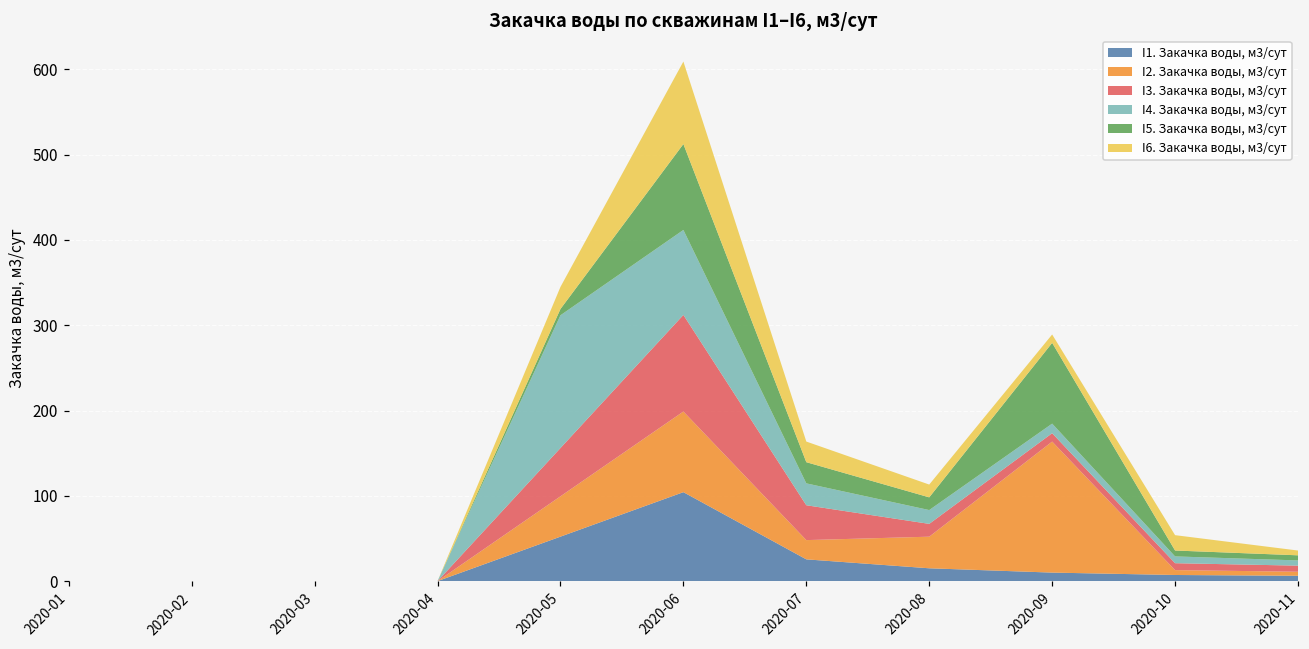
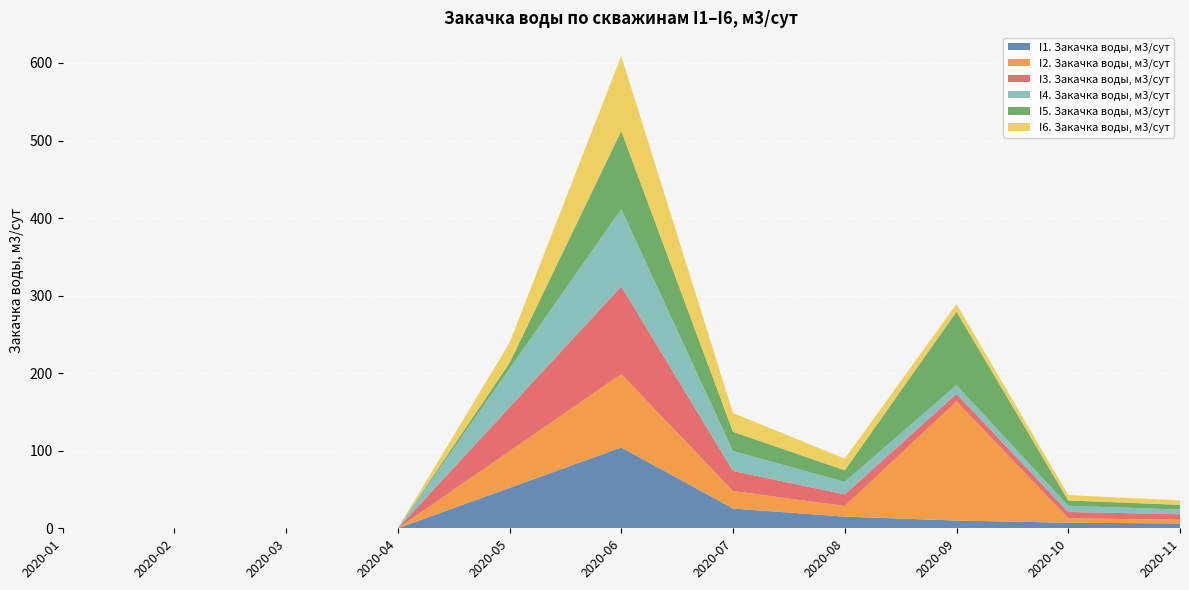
I4. Закачка воды, м3/сут, 2020-05: 160 -> 50
I3. Закачка воды, м3/сут, 2020-07: 40 -> 30
I2. Закачка воды, м3/сут, 2020-08: 40 -> 10
I6. Закачка воды, м3/сут, 2020-10: 20 -> 10
